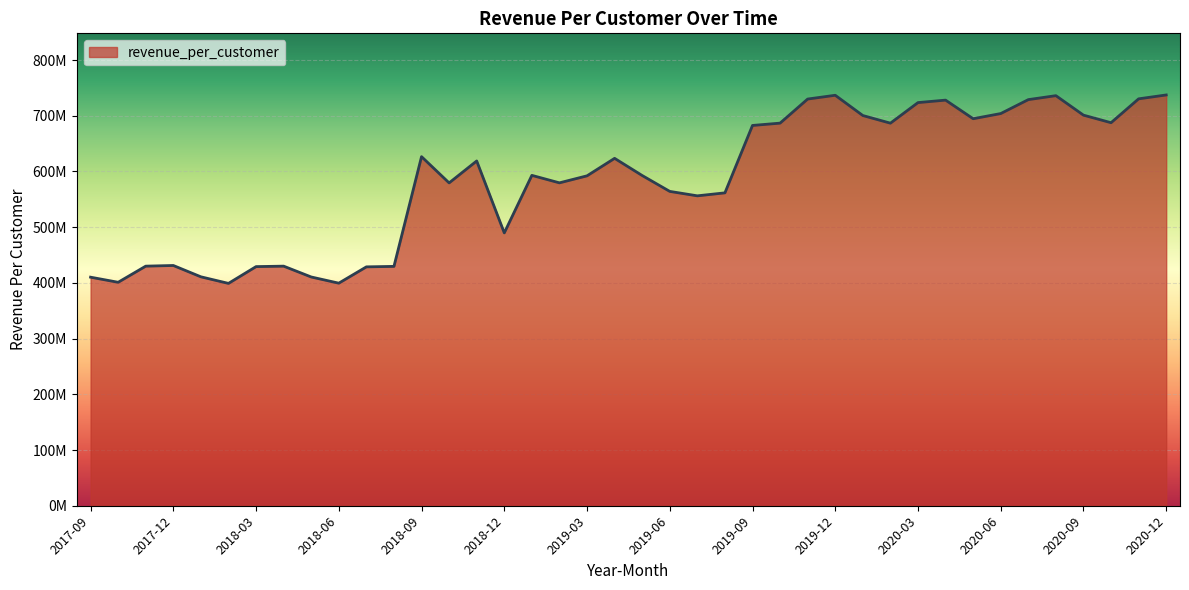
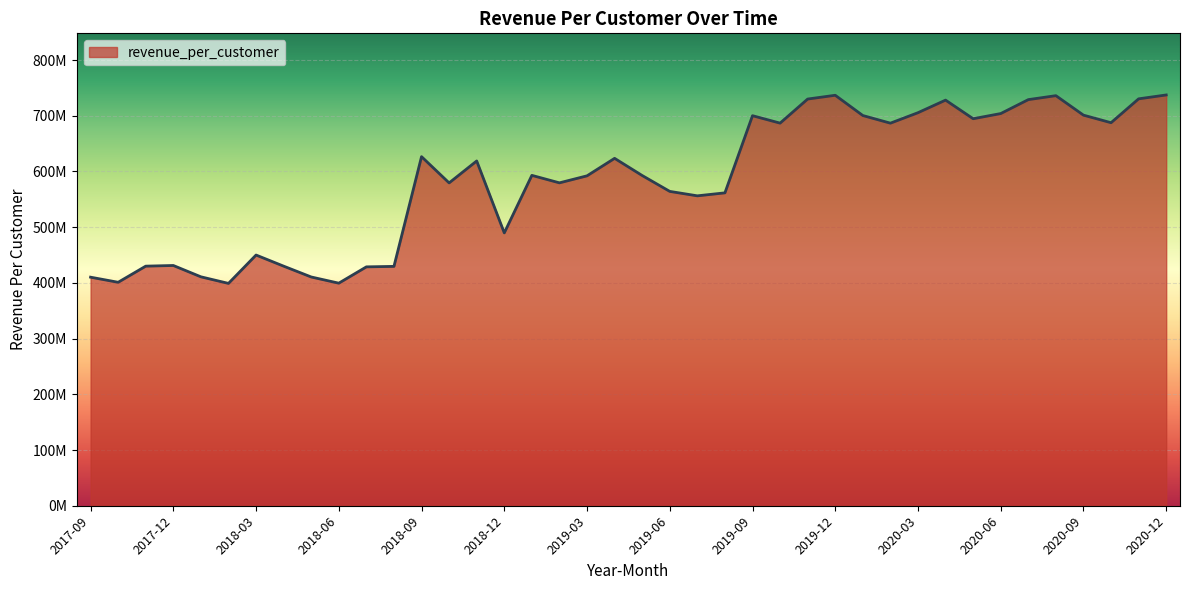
2018-03: 430000000 -> 450000000
2019-09: 680000000 -> 700000000
2020-03: 720000000 -> 710000000
